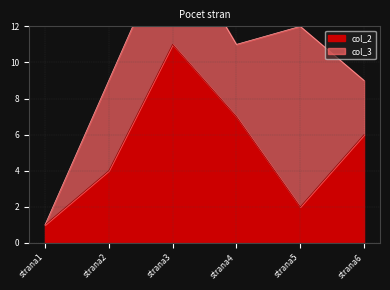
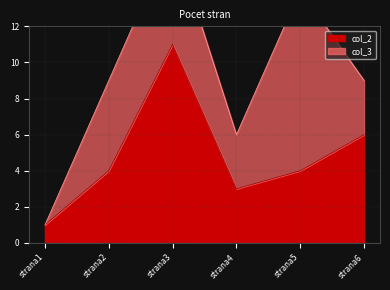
col_2, strana4: 7 -> 3
col_3, strana4: 4 -> 3
col_2, strana5: 2 -> 4
